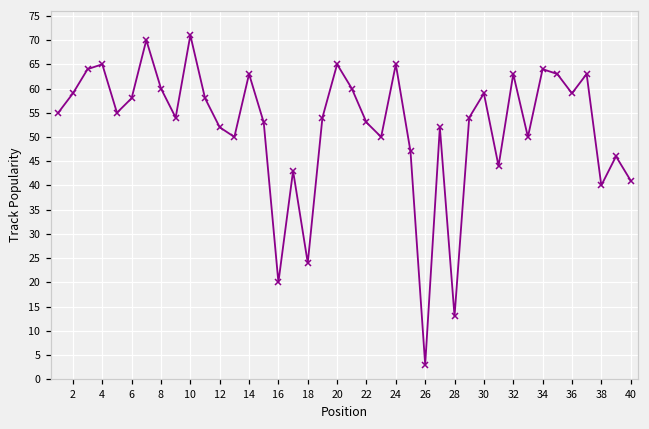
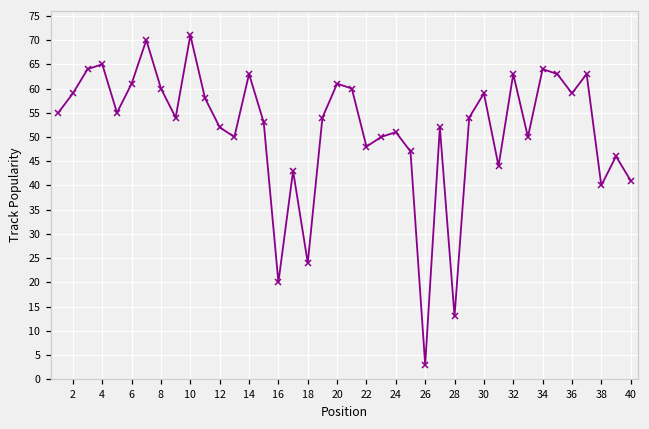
6: 58 -> 61
20: 65 -> 61
22: 53 -> 48
24: 65 -> 51
